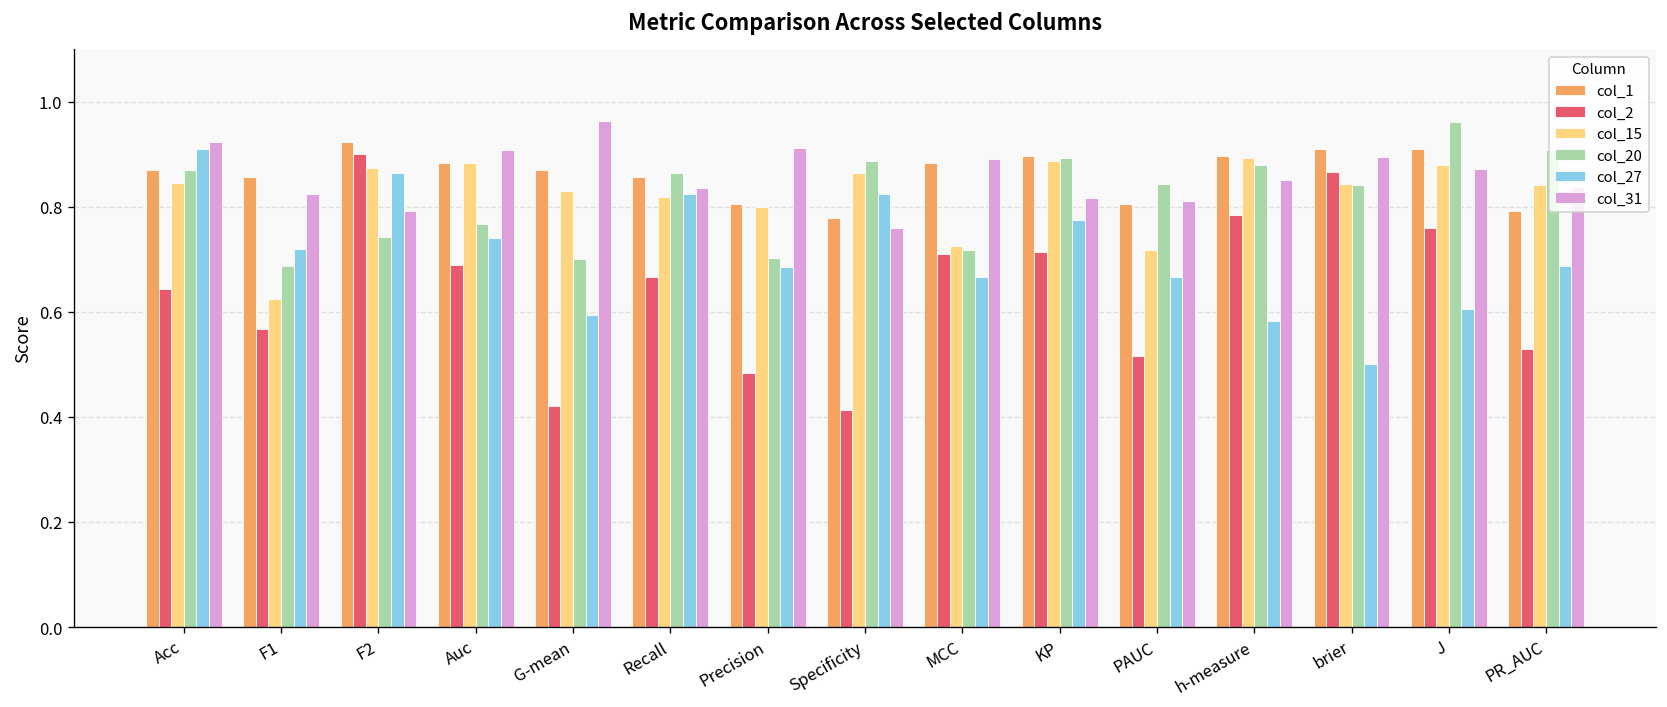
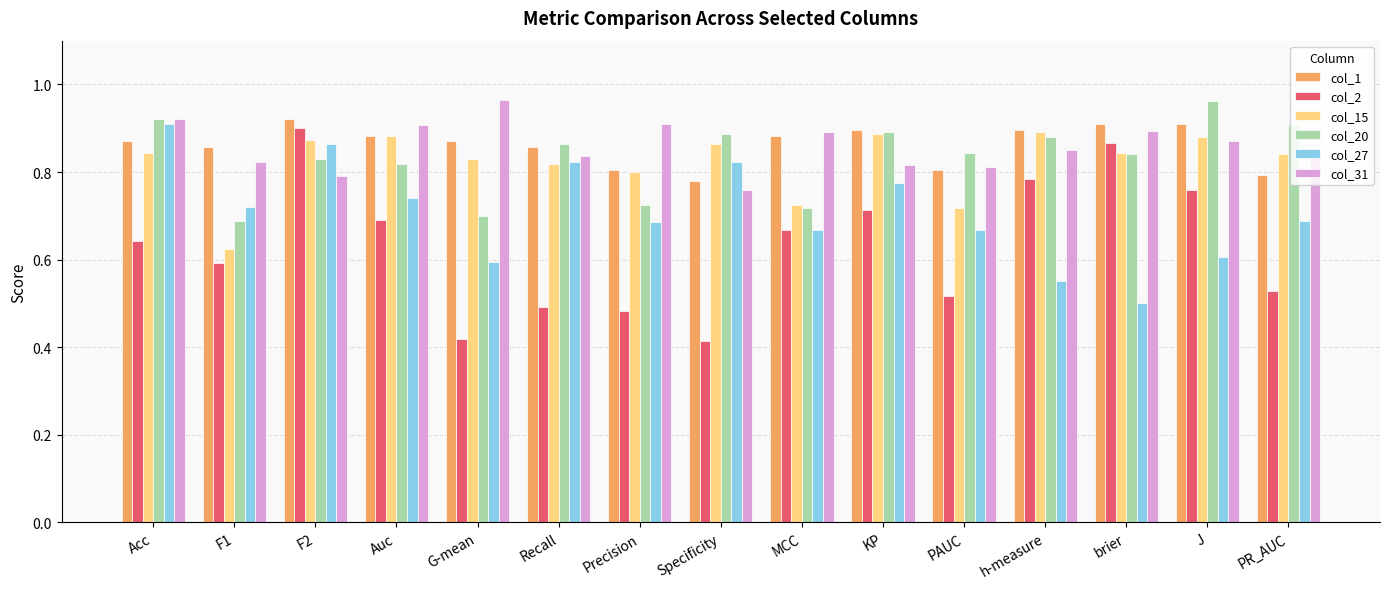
col_20, Acc: 0.87 -> 0.92
col_2, F1: 0.57 -> 0.59
col_20, F2: 0.74 -> 0.83
col_20, Auc: 0.77 -> 0.82
col_2, Recall: 0.67 -> 0.49
col_20, Precision: 0.70 -> 0.72
col_2, MCC: 0.71 -> 0.67
col_27, h-measure: 0.58 -> 0.55
